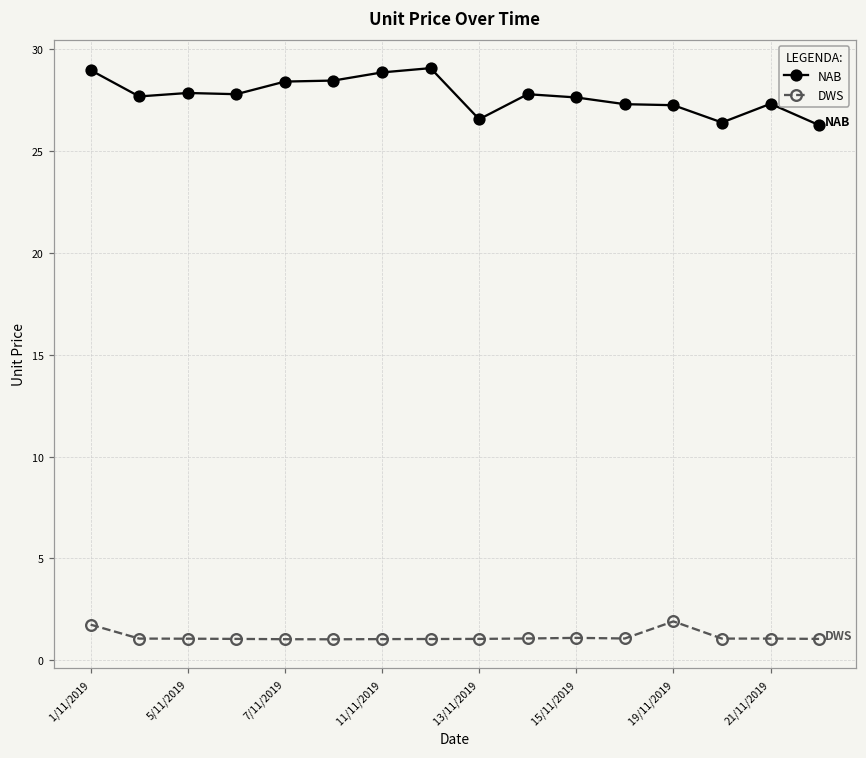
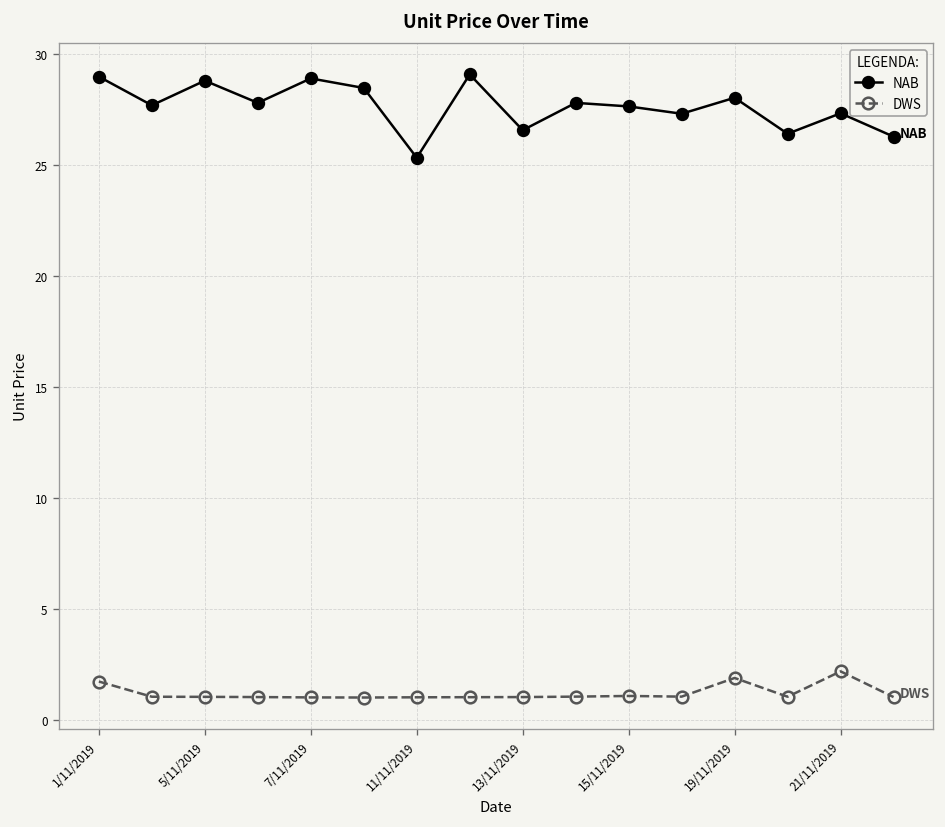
NAB, 5/11/2019: 27.9 -> 28.8
NAB, 7/11/2019: 28.4 -> 28.9
NAB, 11/11/2019: 28.9 -> 25.3
NAB, 19/11/2019: 27.3 -> 28.0
DWS, 21/11/2019: 1.1 -> 2.2
